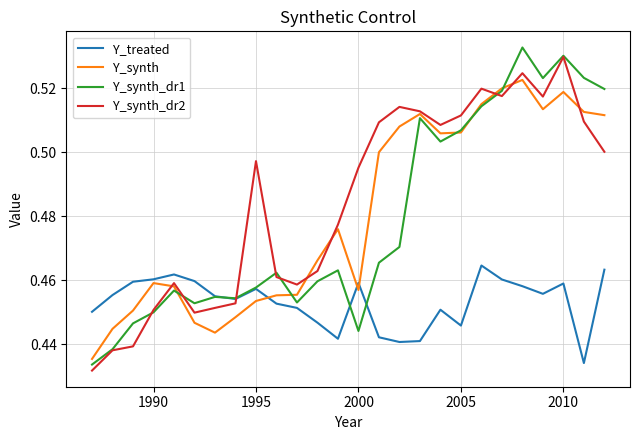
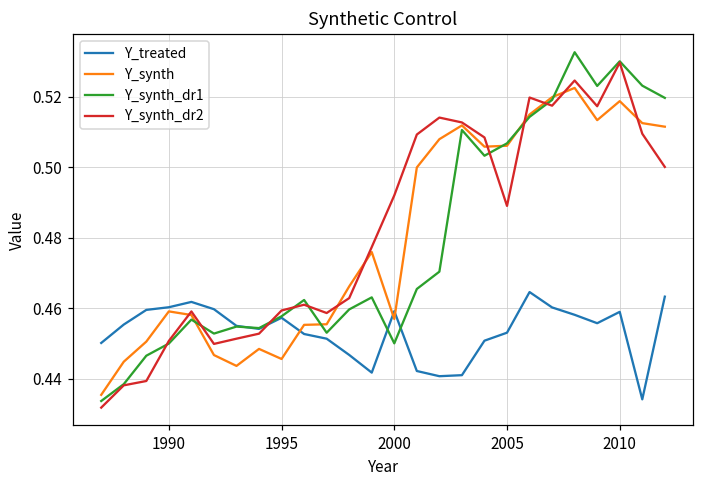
Y_synth, 1995: 0.454 -> 0.446
Y_synth_dr2, 1995: 0.497 -> 0.459
Y_synth_dr1, 2000: 0.444 -> 0.450
Y_synth_dr2, 2000: 0.495 -> 0.492
Y_treated, 2005: 0.446 -> 0.453
Y_synth_dr2, 2005: 0.511 -> 0.489
